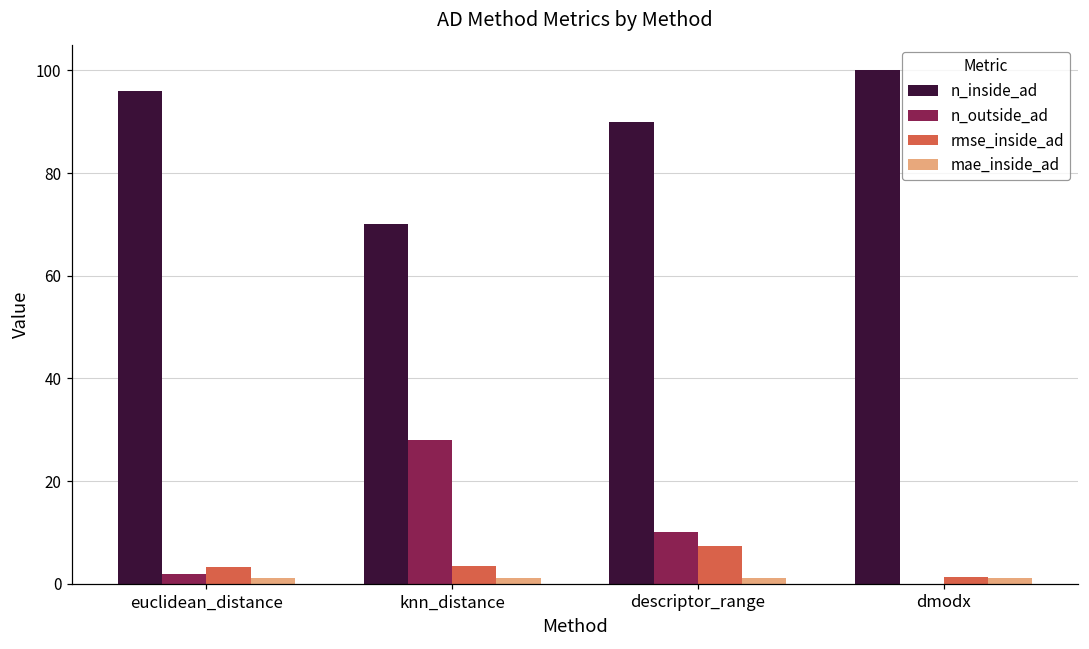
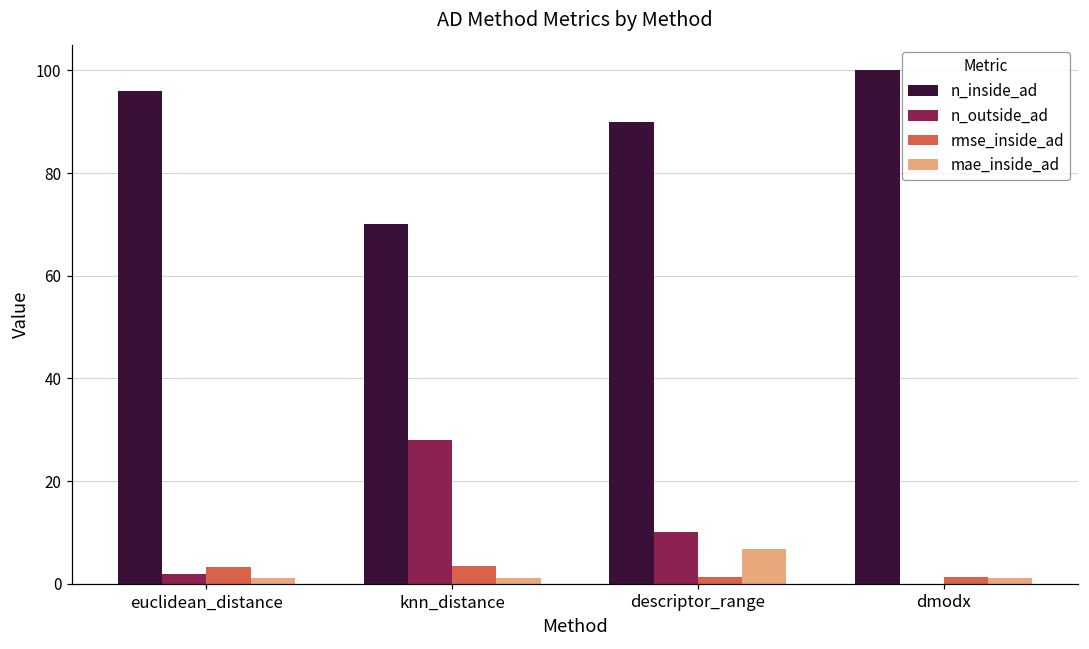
rmse_inside_ad, descriptor_range: 7 -> 1
mae_inside_ad, descriptor_range: 1 -> 7
